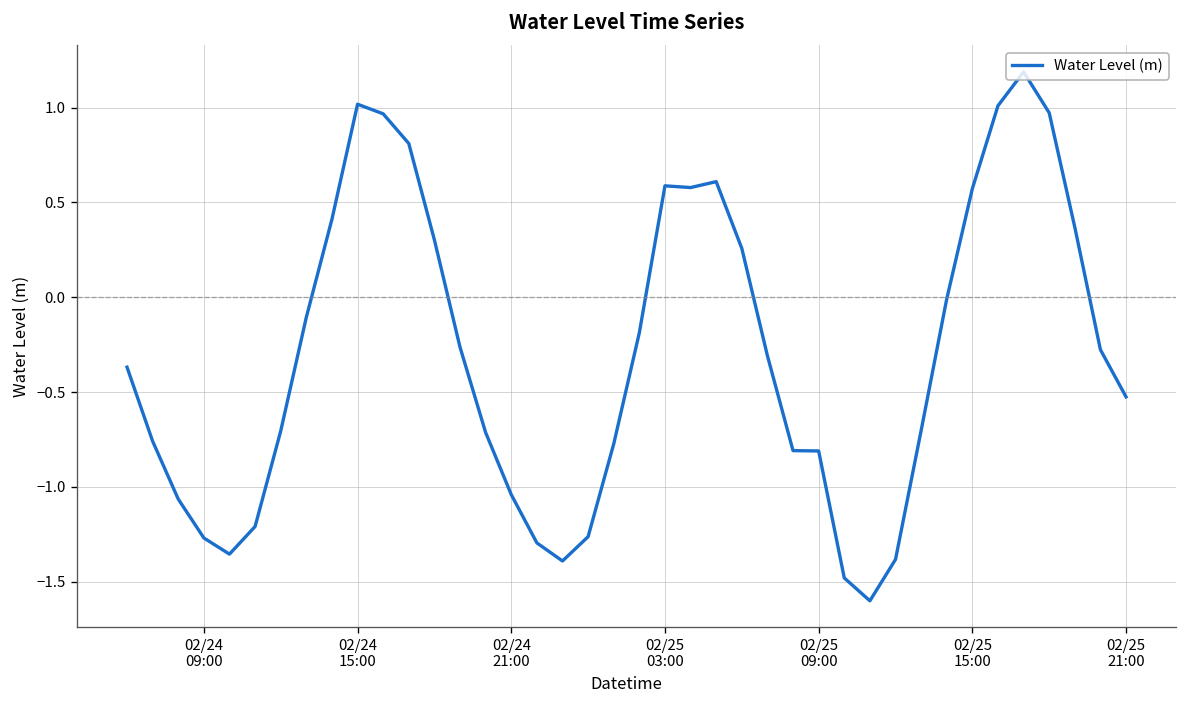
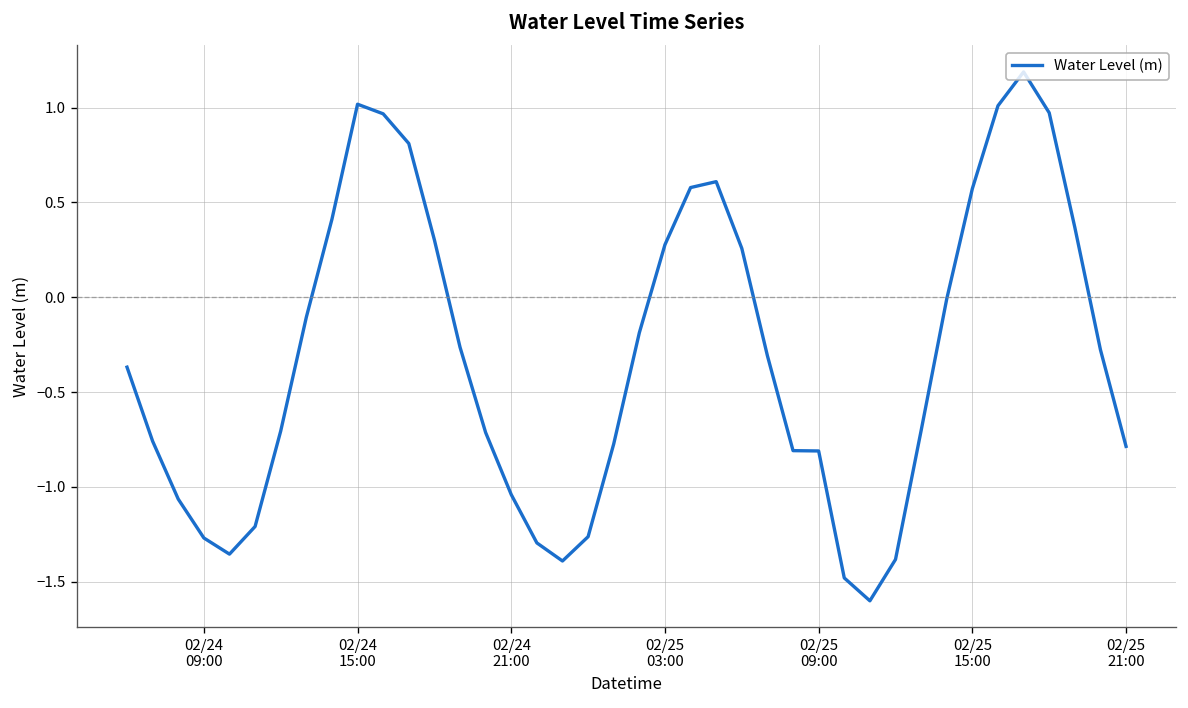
02/25 03:00: 0.59 -> 0.28
02/25 21:00: -0.53 -> -0.79
